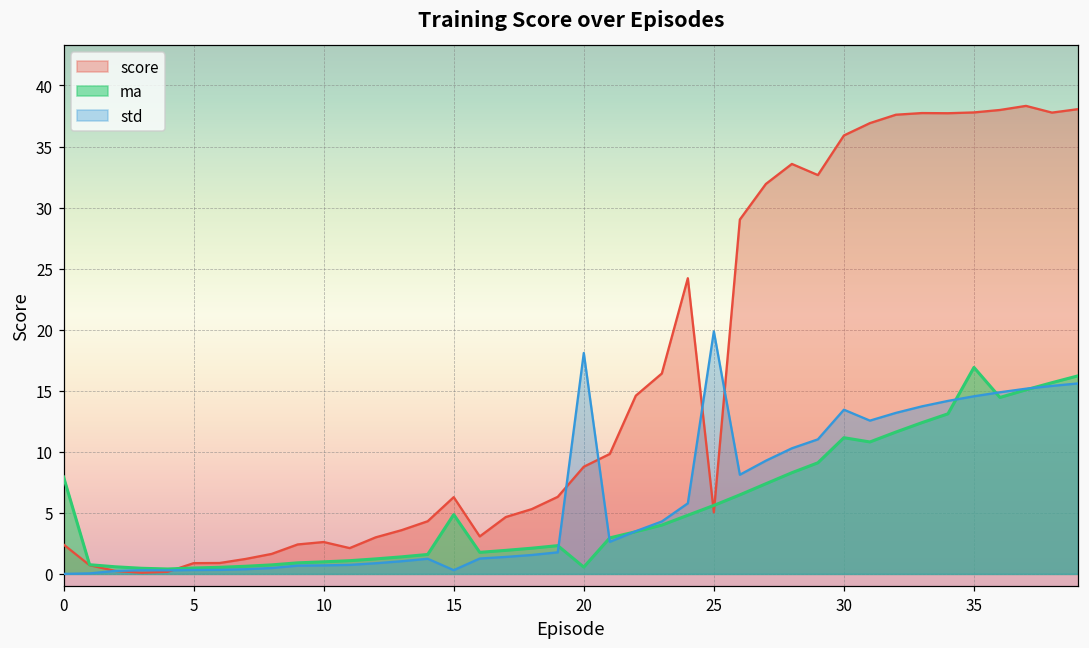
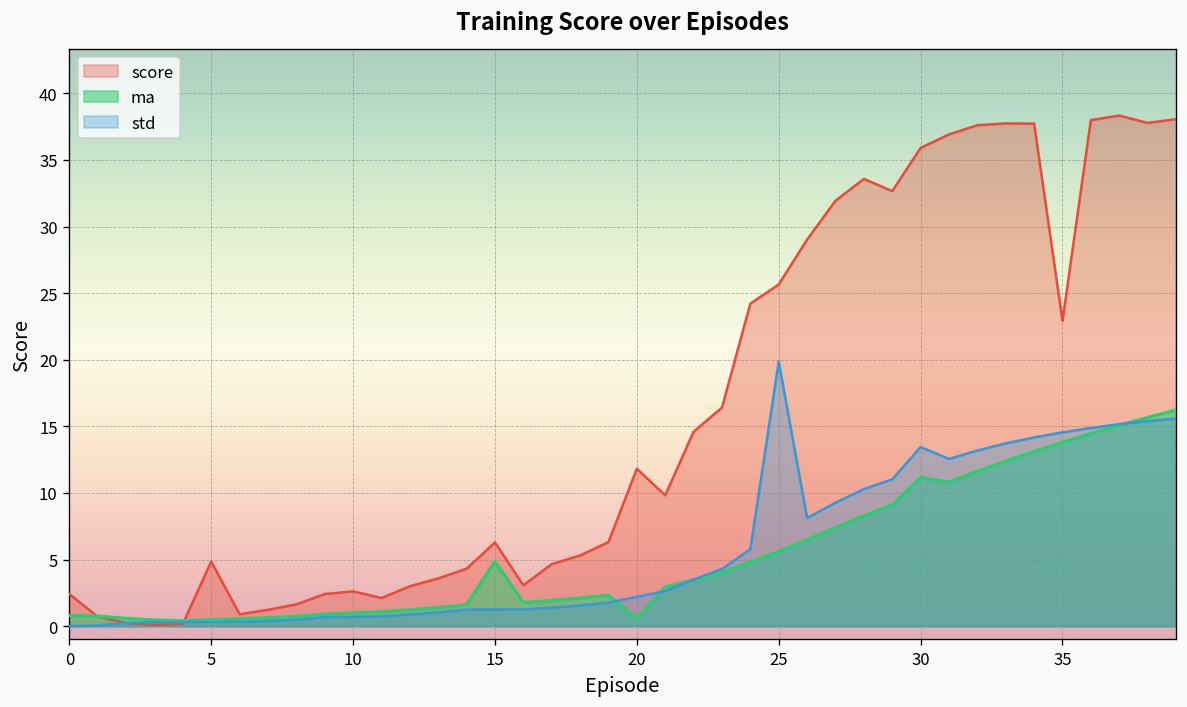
ma, 0: 7.9 -> 0.8
score, 5: 0.9 -> 4.9
std, 15: 0.3 -> 1.3
score, 20: 8.8 -> 11.8
std, 20: 18.1 -> 2.2
score, 25: 5.0 -> 25.6
score, 35: 37.8 -> 22.9
ma, 35: 16.9 -> 13.8
